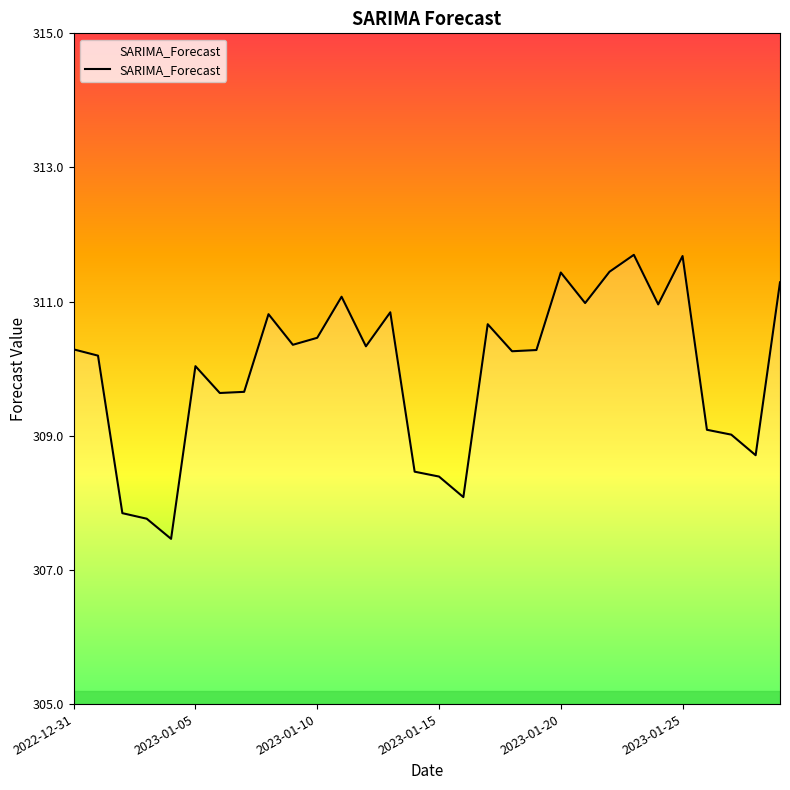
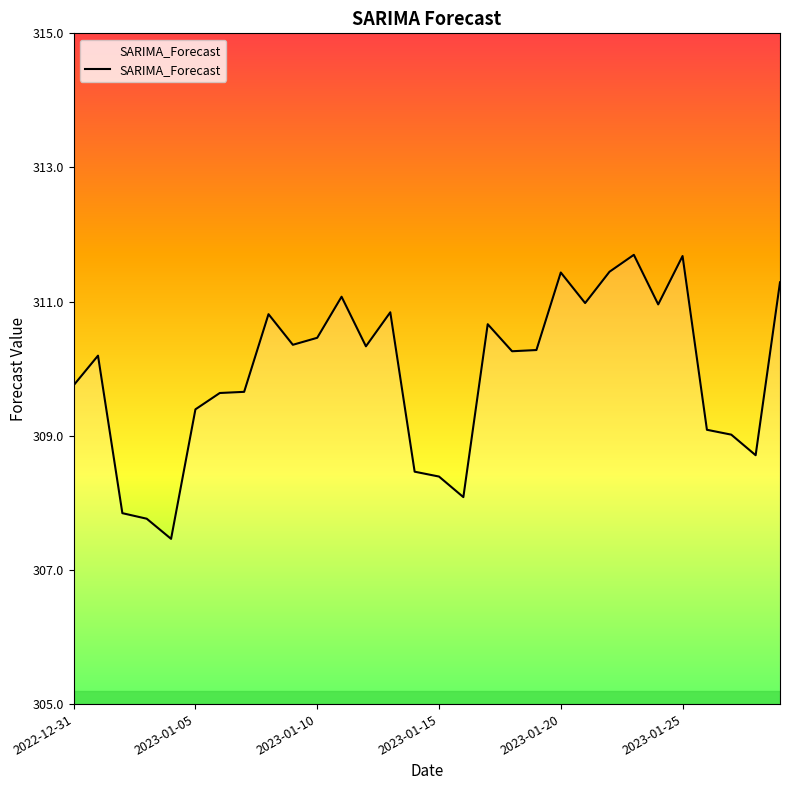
SARIMA_Forecast, 2022-12-31: 310.3 -> 309.8
SARIMA_Forecast, 2023-01-05: 310.0 -> 309.4
